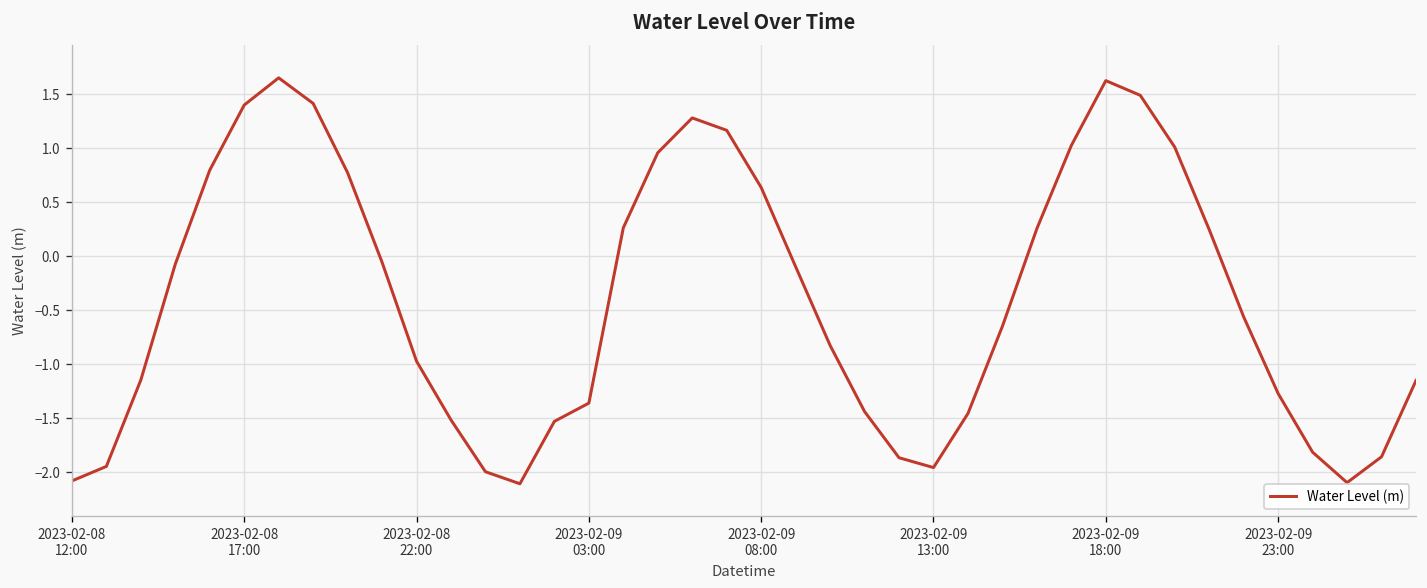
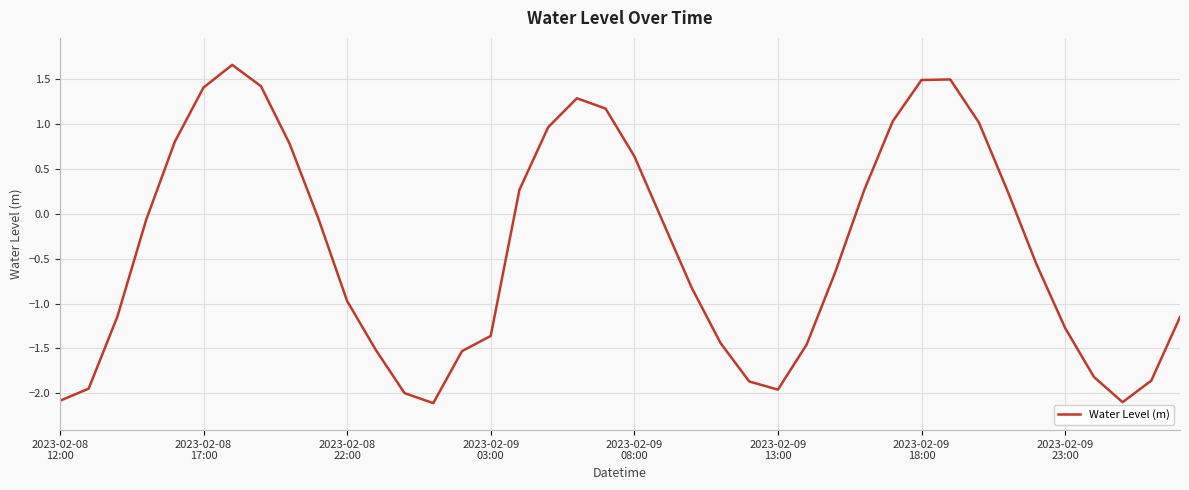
2023-02-09 18:00: 1.6 -> 1.5
